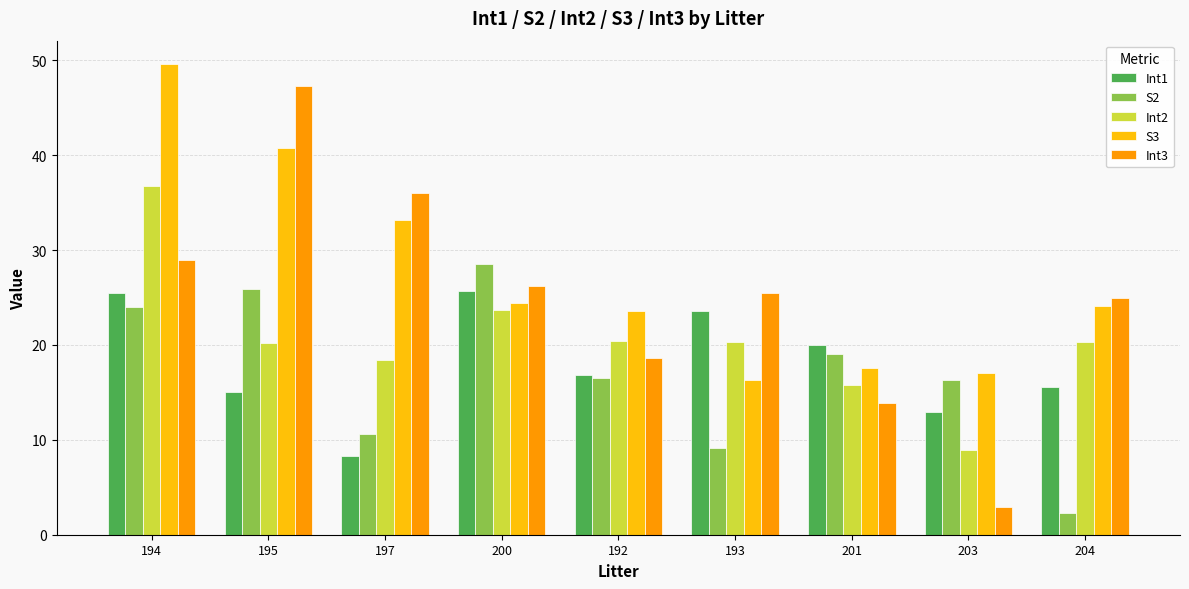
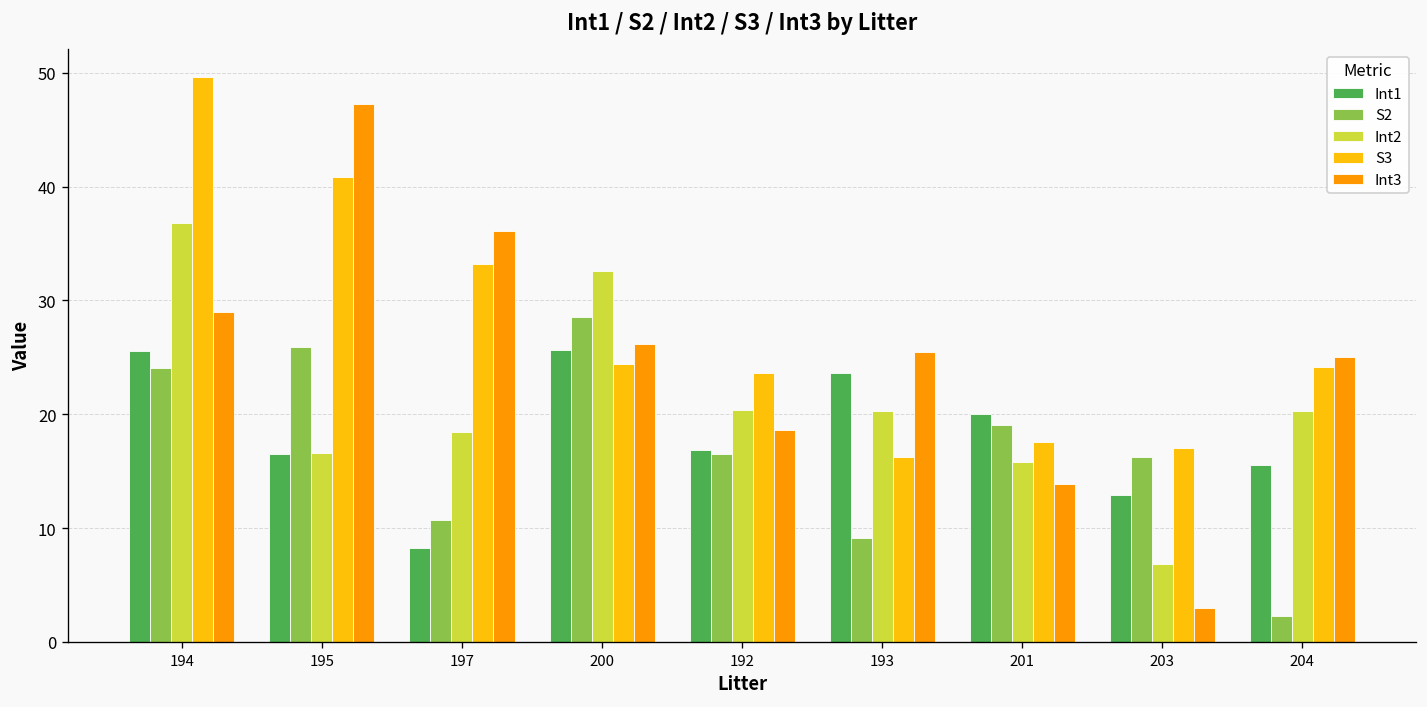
Int1, 195: 15 -> 17
Int2, 195: 20 -> 17
Int2, 200: 24 -> 33
Int2, 203: 9 -> 7
